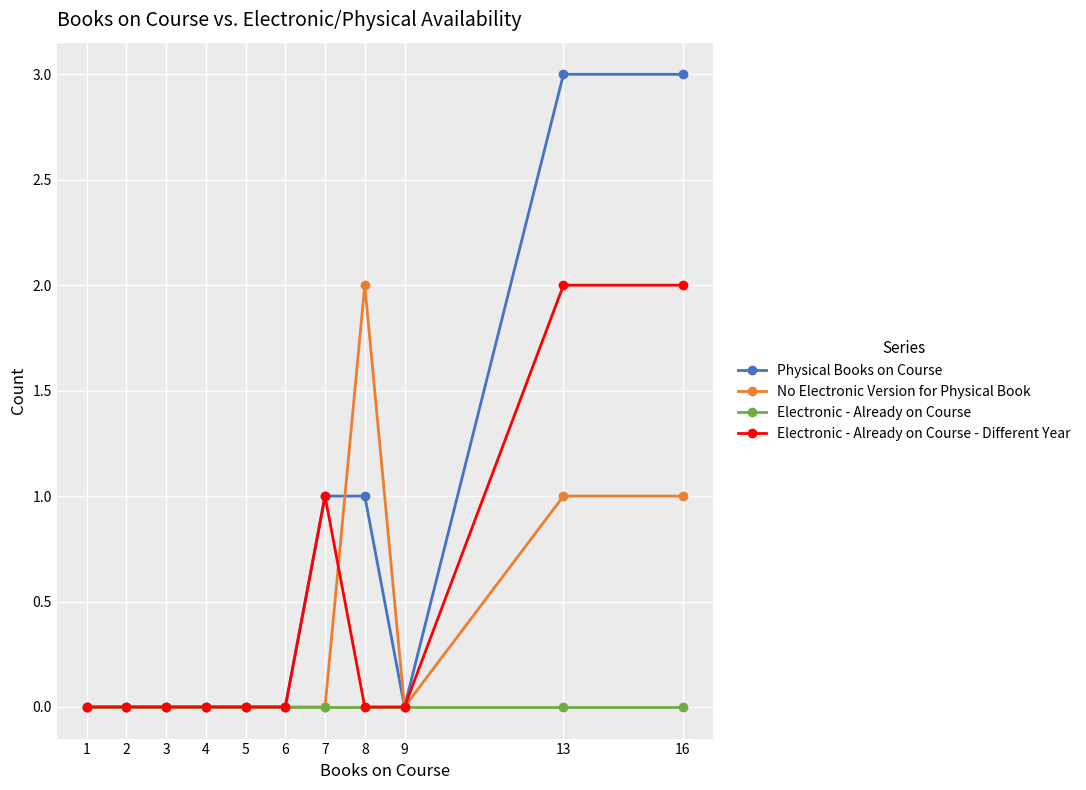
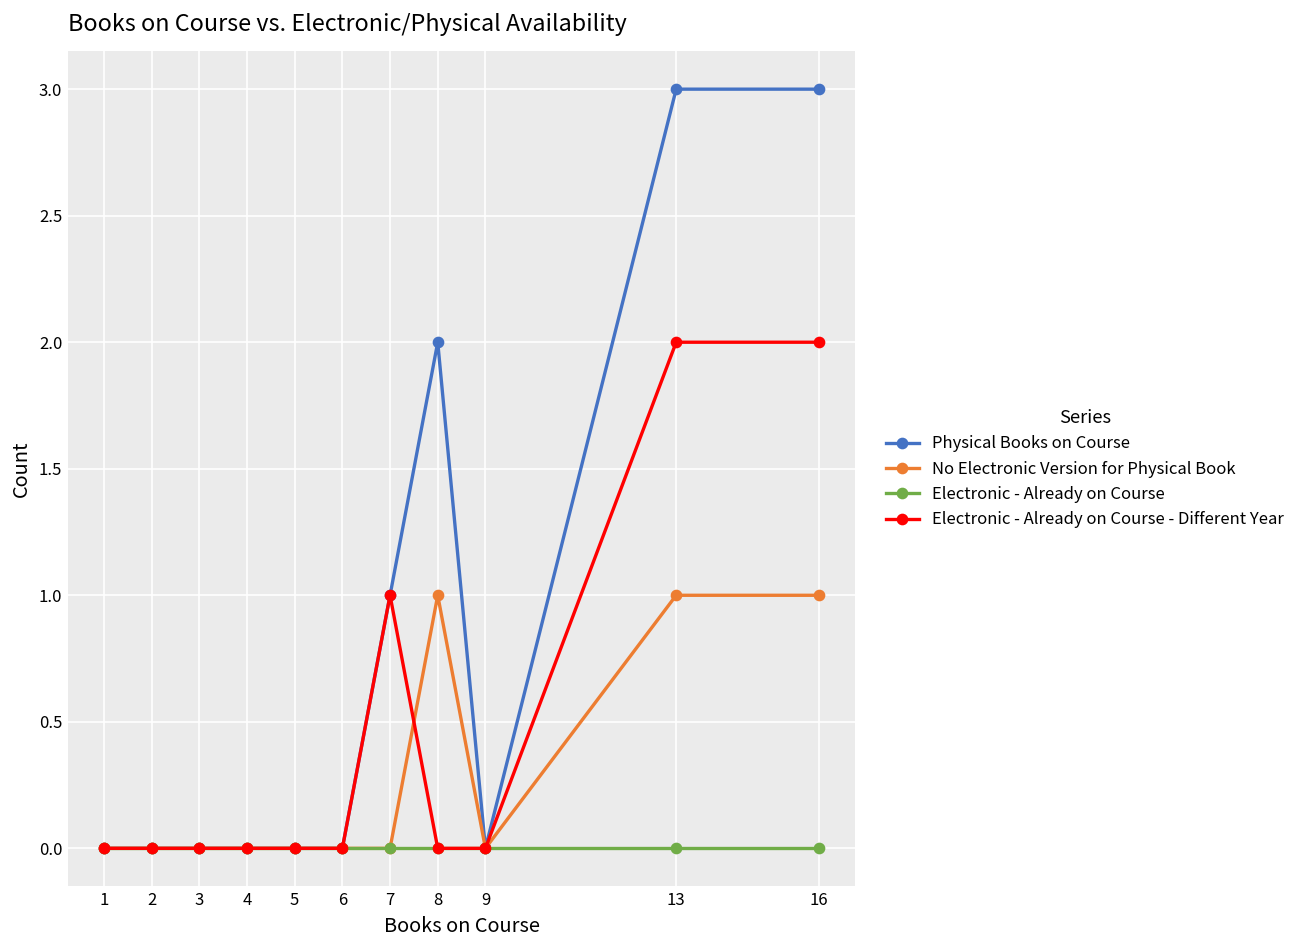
Physical Books on Course, 8: 1 -> 2
No Electronic Version for Physical Book, 8: 2 -> 1
